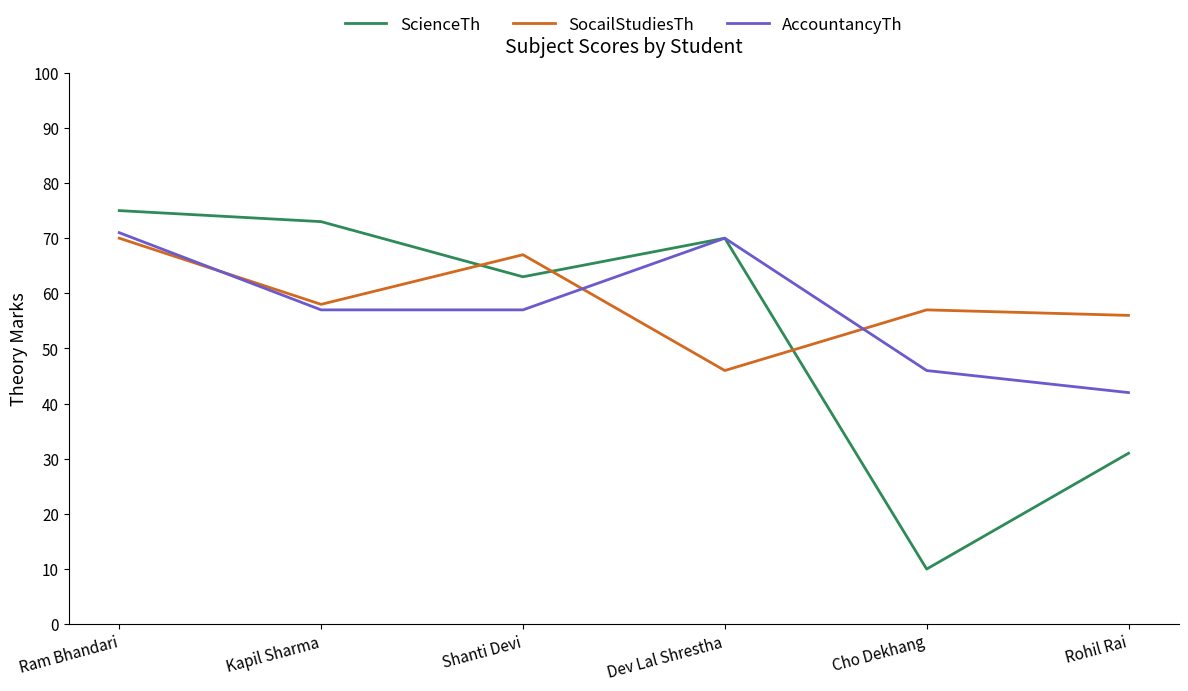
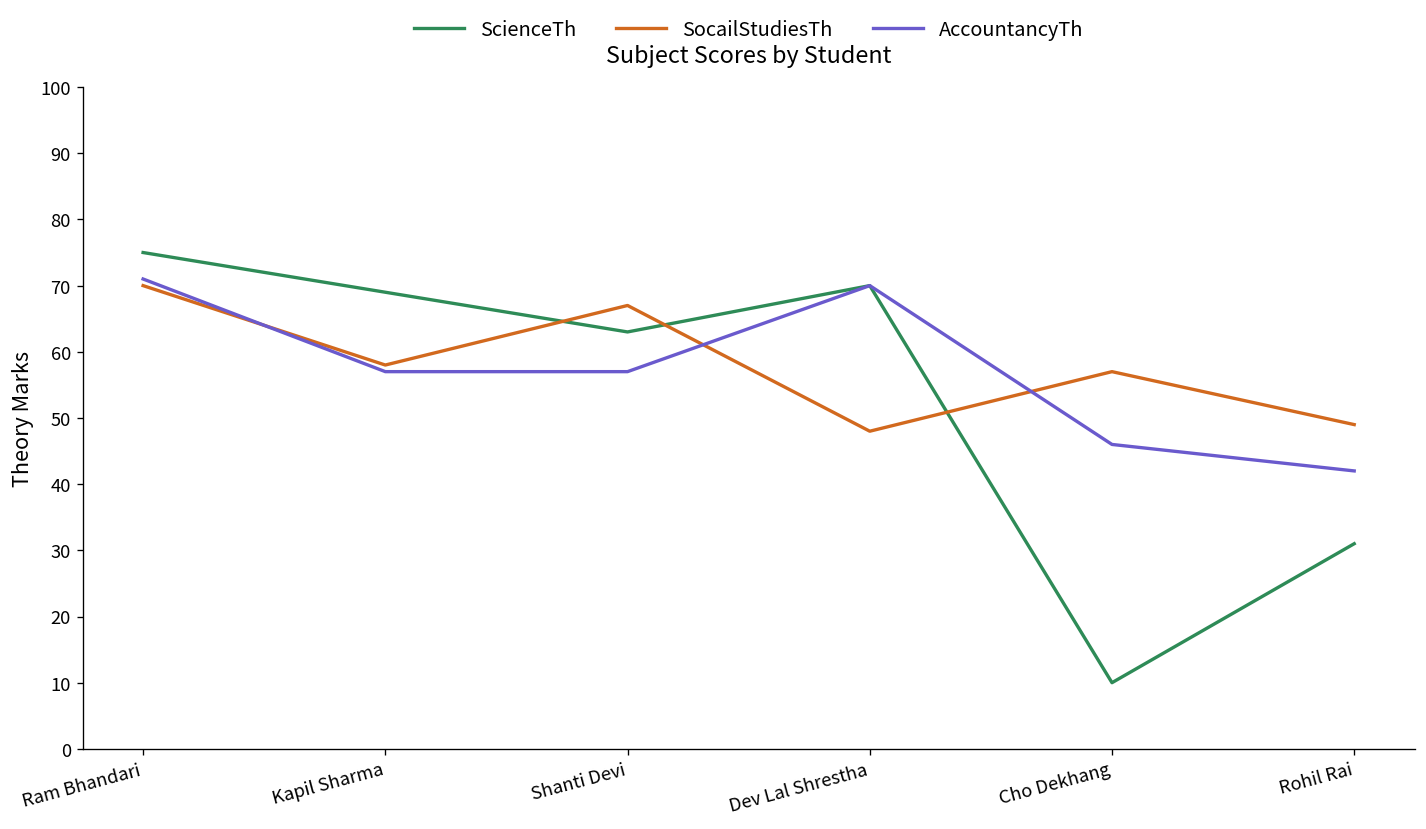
ScienceTh, Kapil Sharma: 73 -> 69
SocailStudiesTh, Dev Lal Shrestha: 46 -> 48
SocailStudiesTh, Rohil Rai: 56 -> 49
